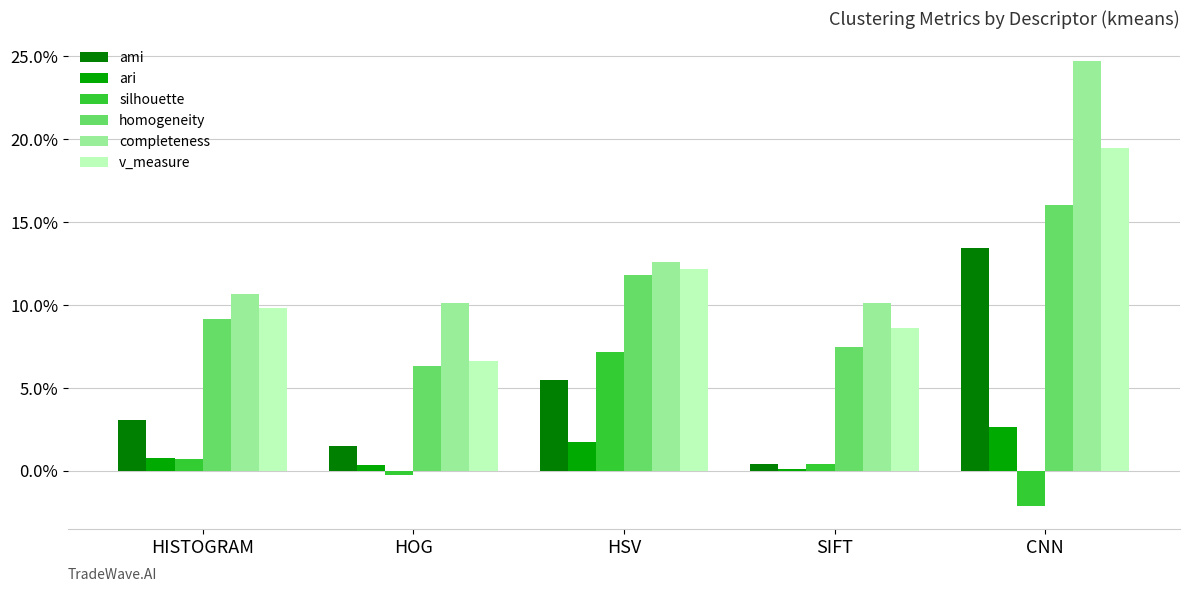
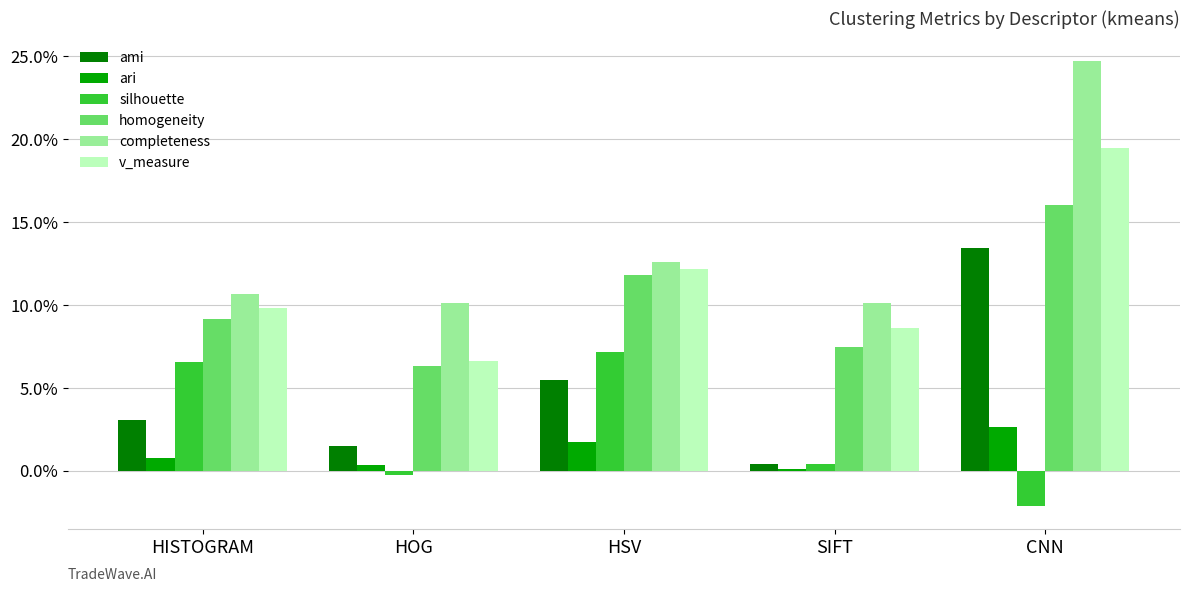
silhouette, HISTOGRAM: 0.7% -> 6.6%
